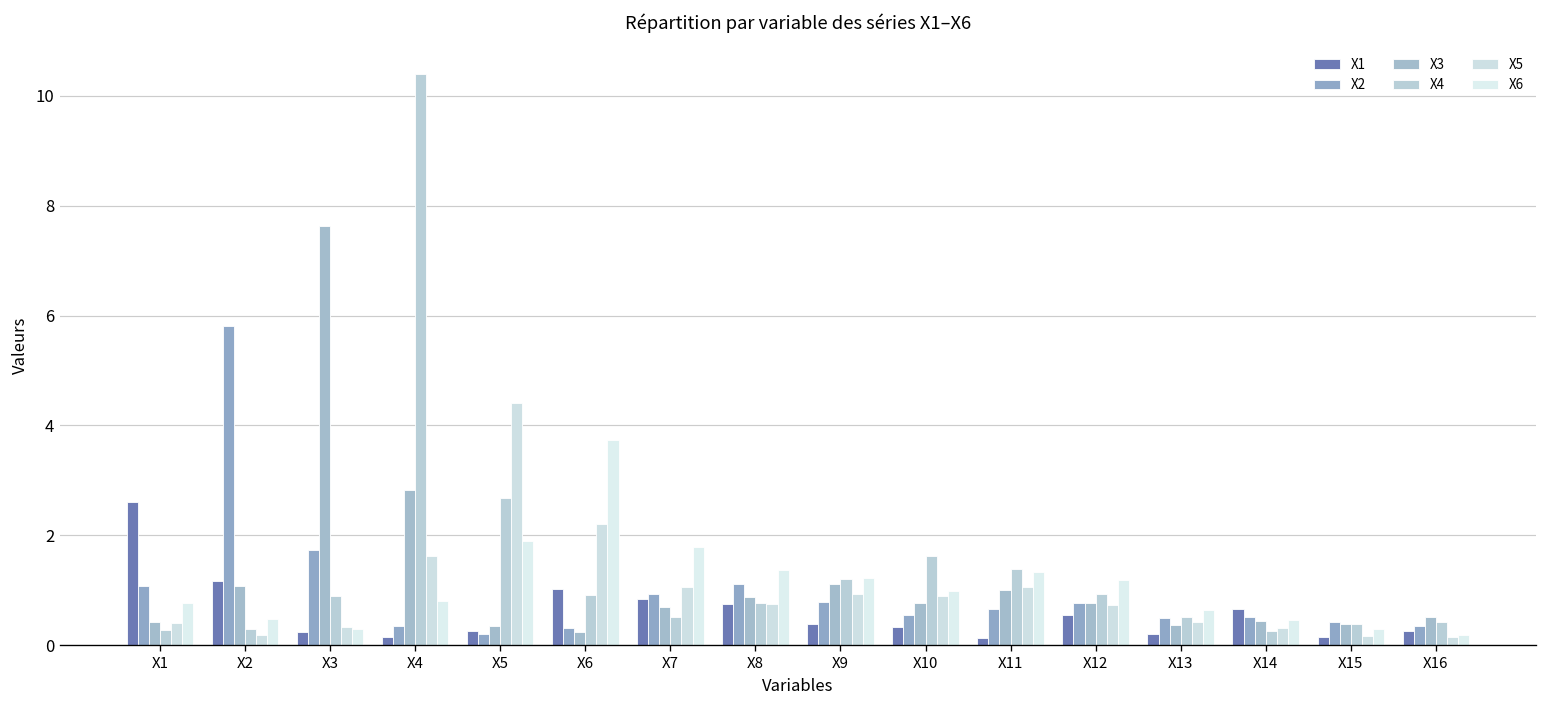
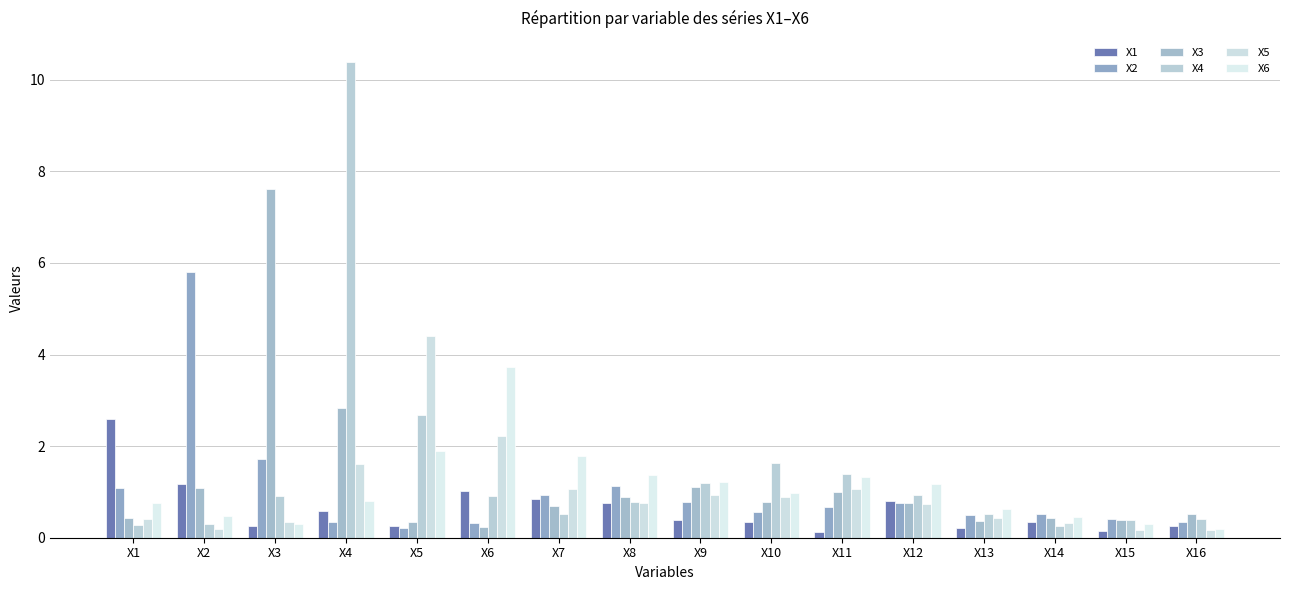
X1, X4: 0.1 -> 0.6
X1, X12: 0.6 -> 0.8
X1, X14: 0.7 -> 0.3
